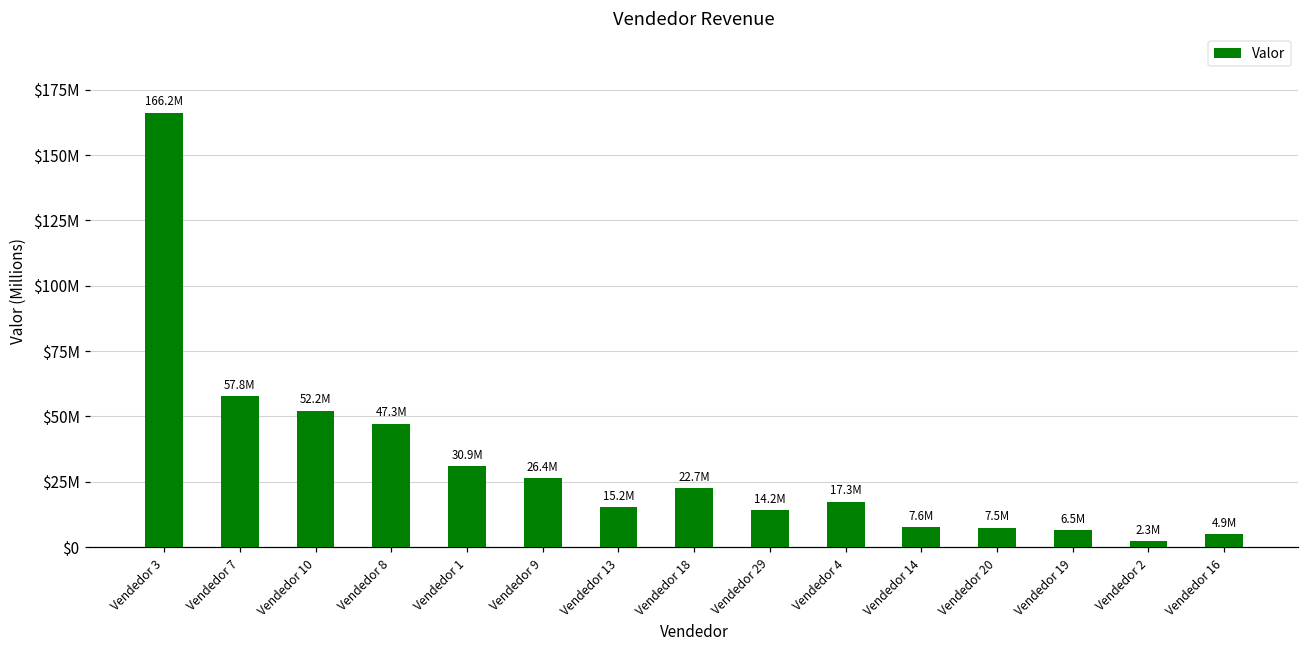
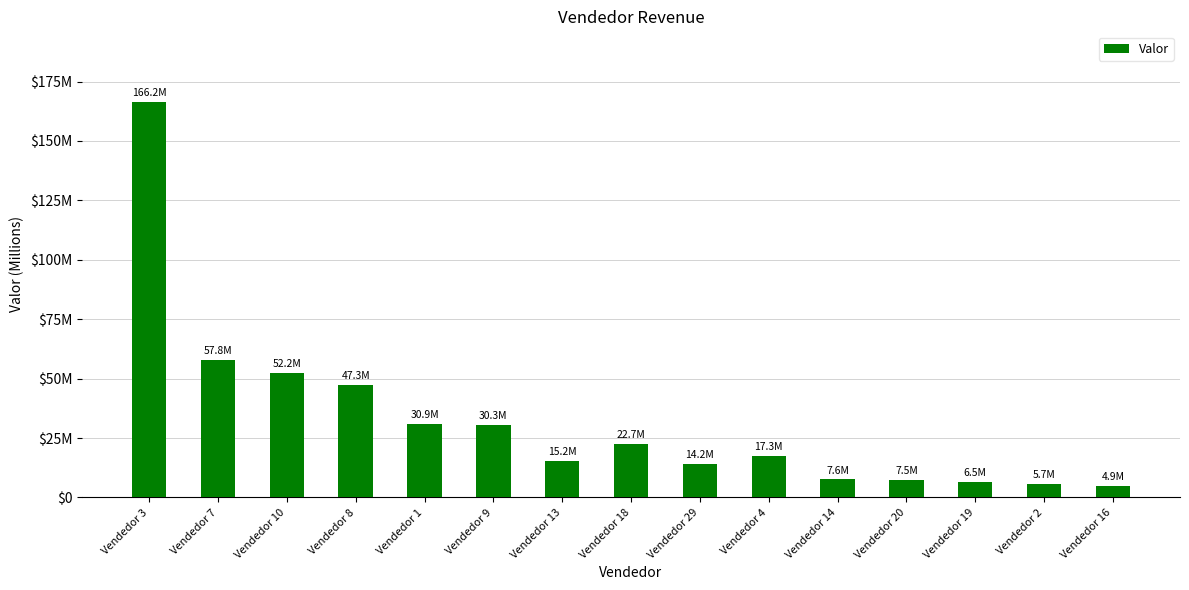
Vendedor 9: 26.4M -> 30.3M
Vendedor 2: 2.3M -> 5.7M
